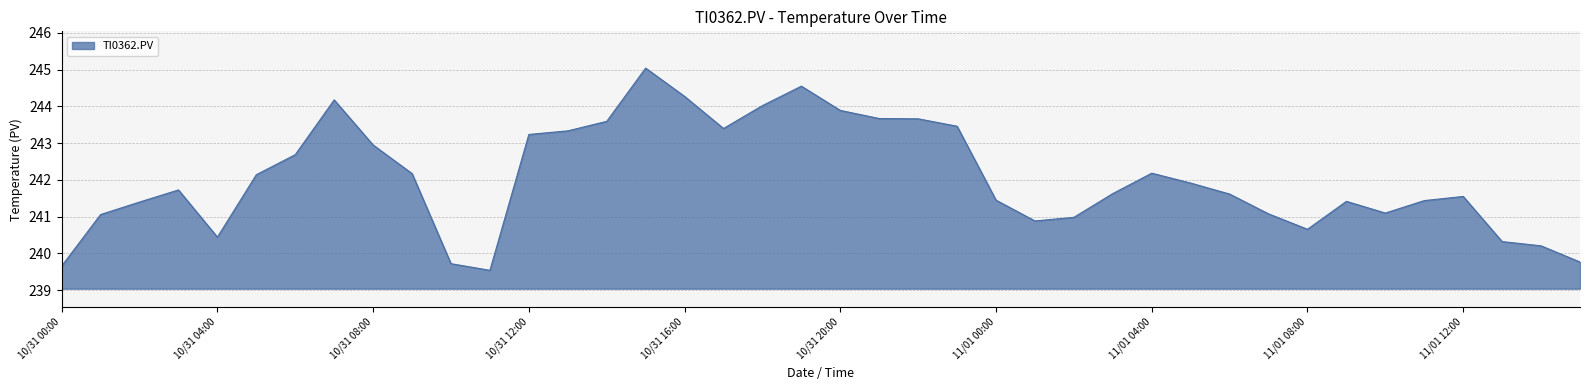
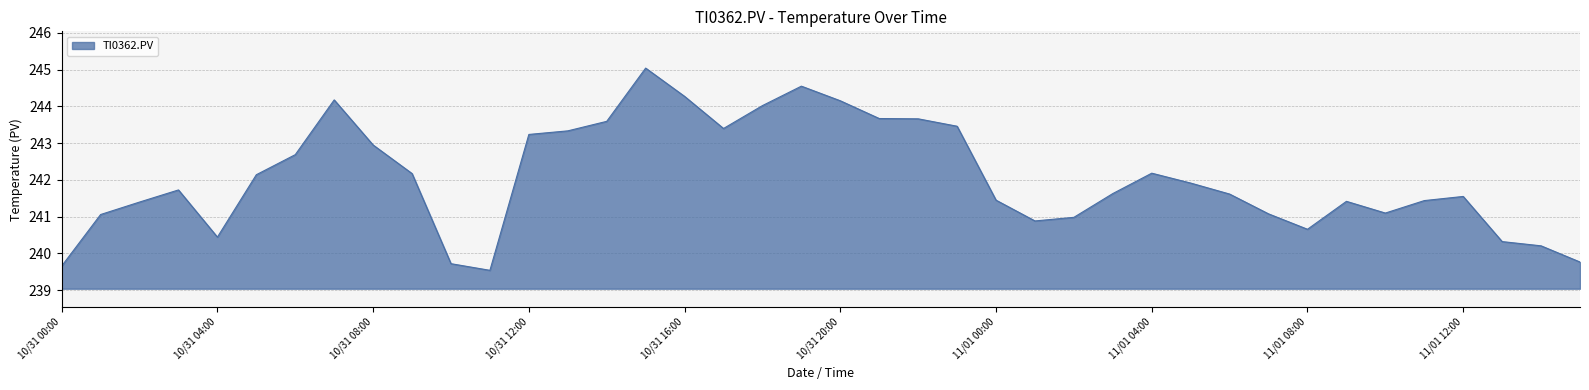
10/31 20:00: 243.9 -> 244.2
